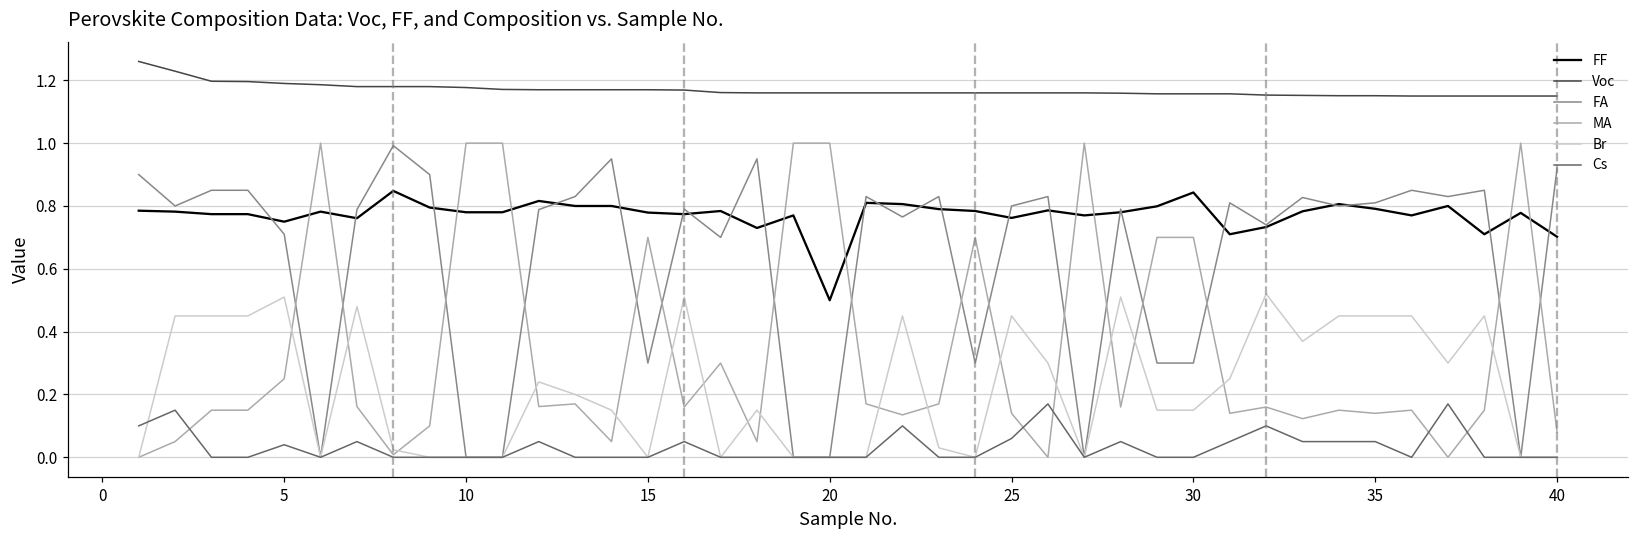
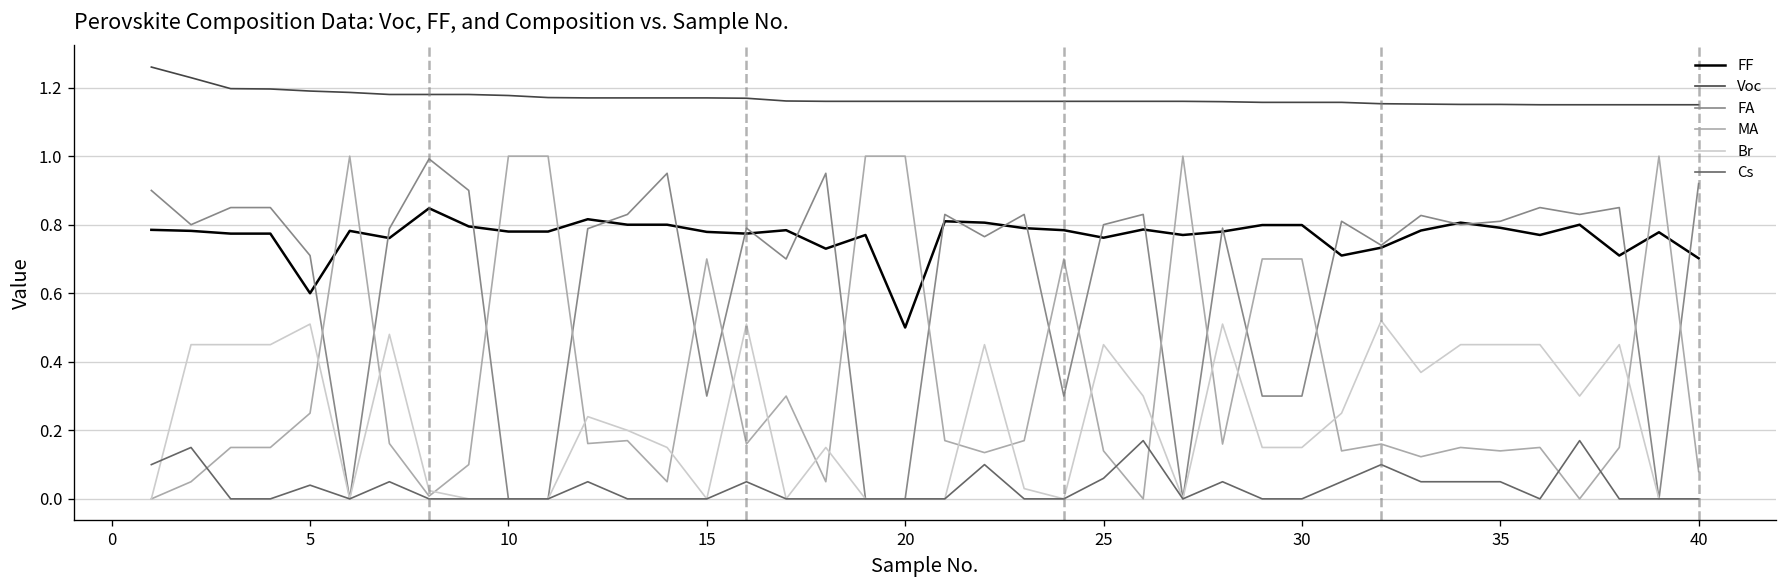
FF, 5: 0.75 -> 0.60
FF, 30: 0.84 -> 0.80
